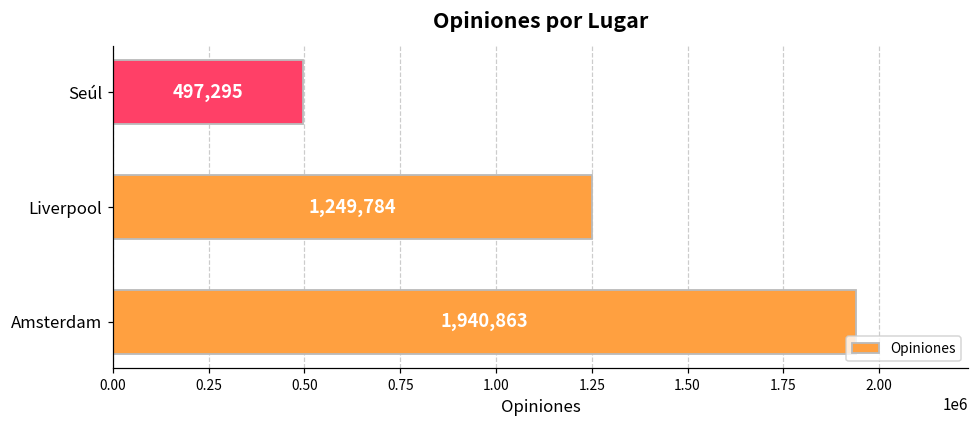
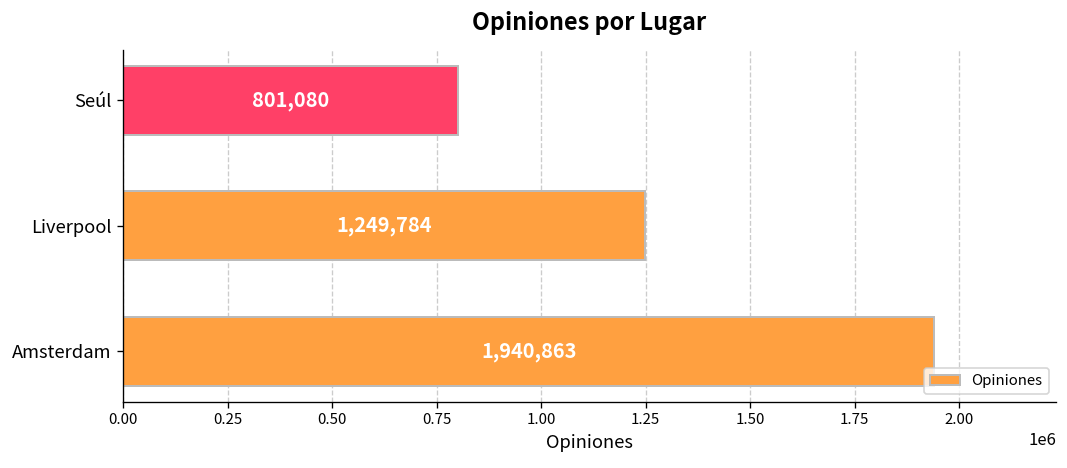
Seúl: 497,295 -> 801,080
